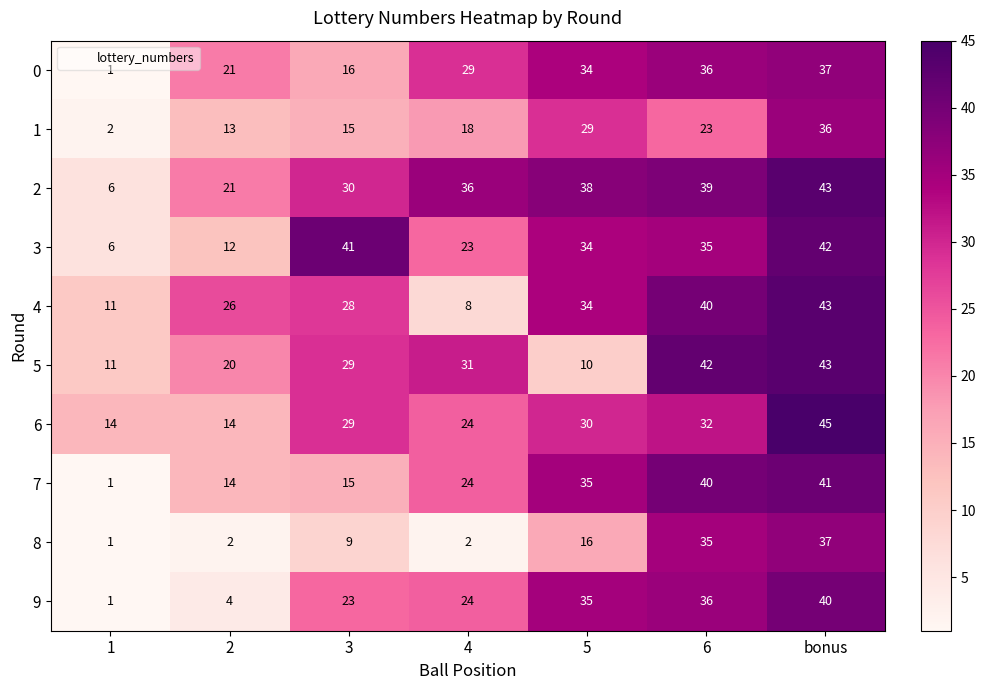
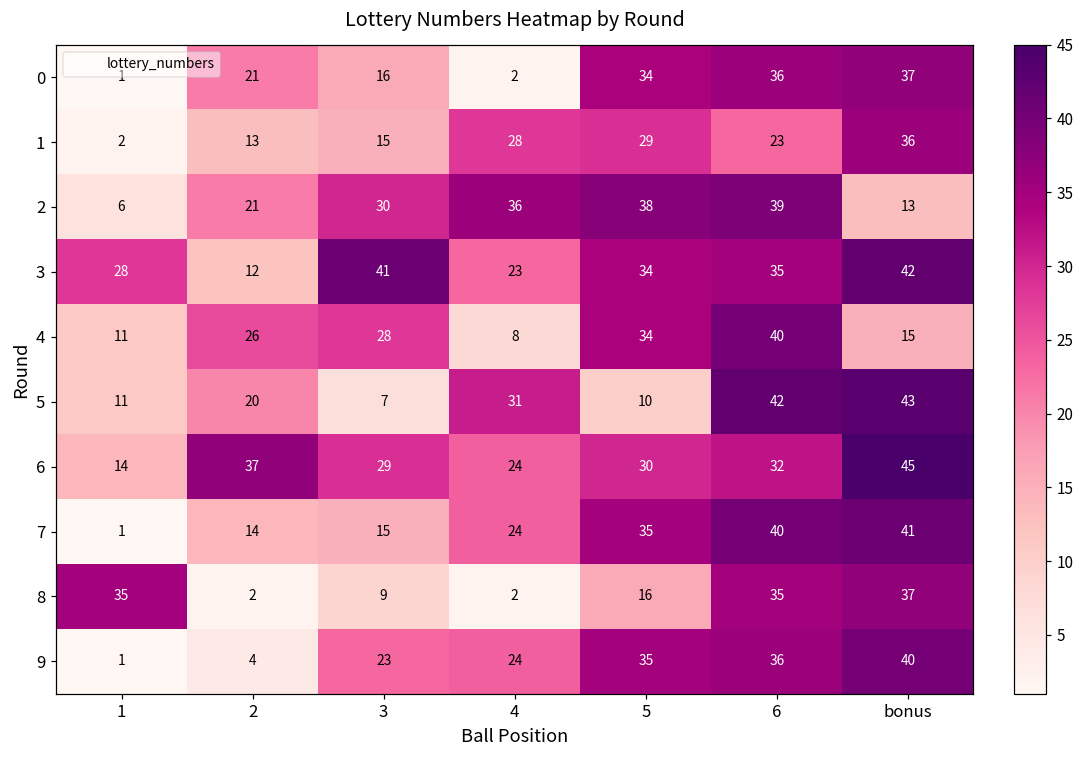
0, 4: 29 -> 2
1, 4: 18 -> 28
2, bonus: 43 -> 13
3, 1: 6 -> 28
4, bonus: 43 -> 15
5, 3: 29 -> 7
6, 2: 14 -> 37
8, 1: 1 -> 35
